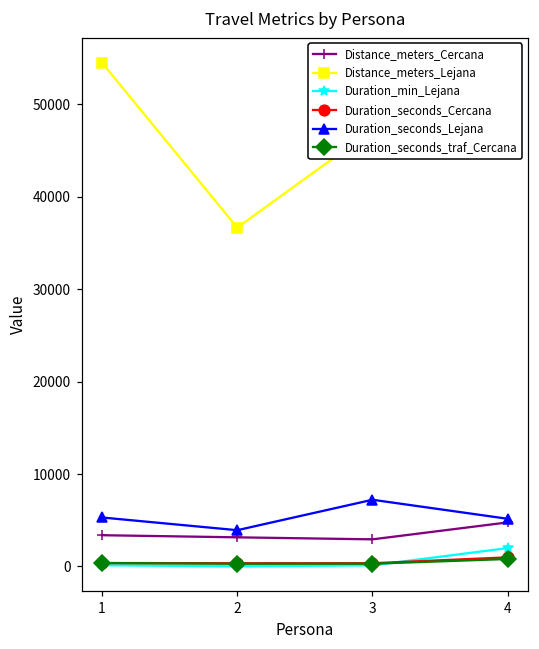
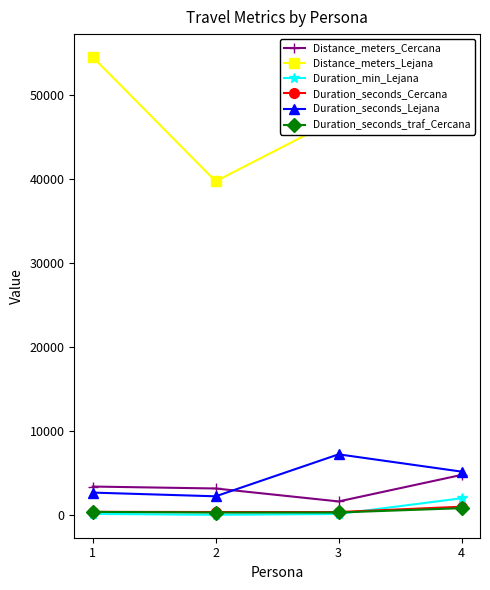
Duration_seconds_Lejana, 1: 5000 -> 3000
Distance_meters_Lejana, 2: 37000 -> 40000
Duration_seconds_Lejana, 2: 4000 -> 2000
Distance_meters_Cercana, 3: 3000 -> 2000
